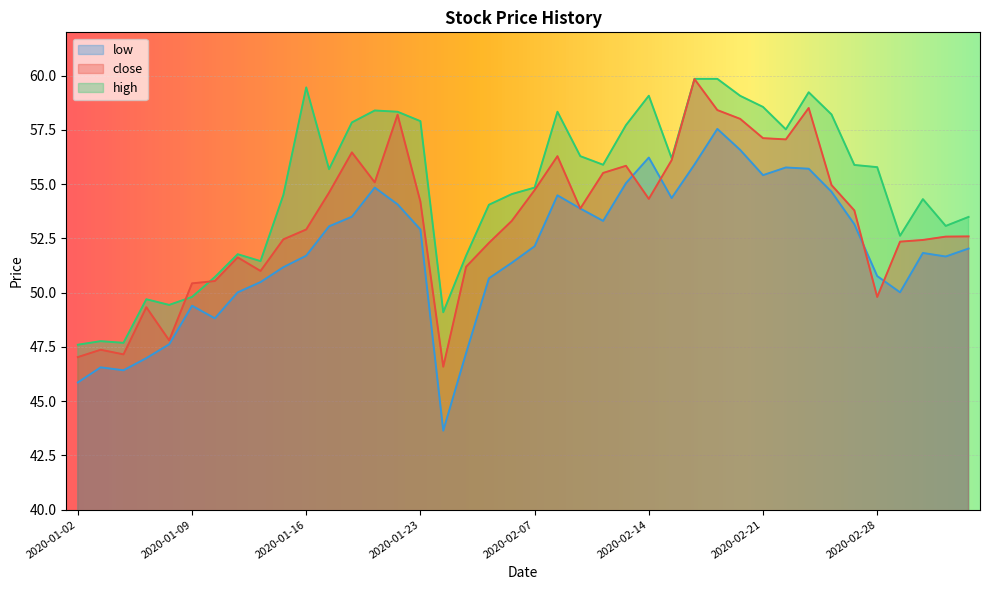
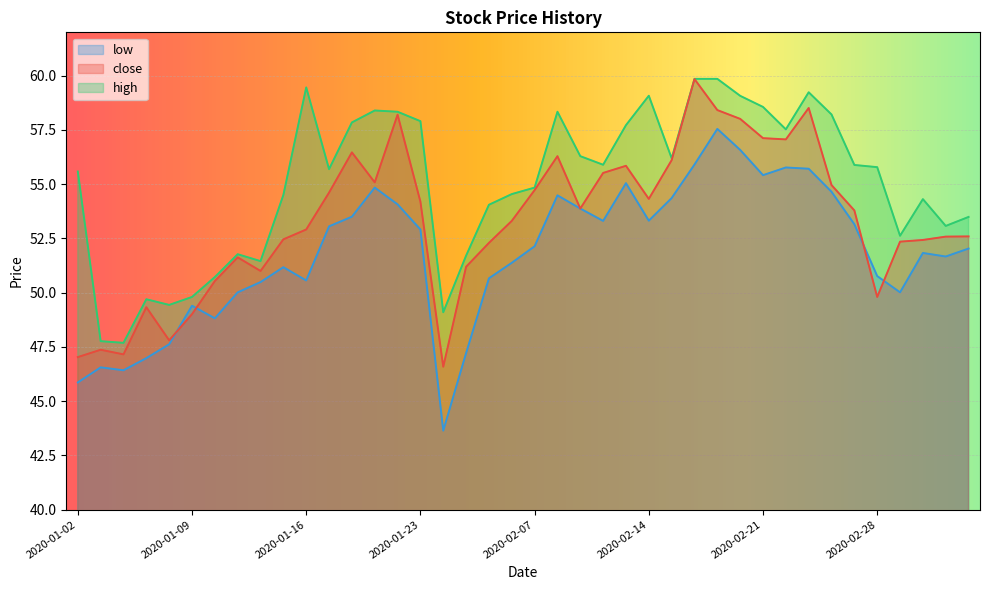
high, 2020-01-02: 47.6 -> 55.6
close, 2020-01-09: 50.4 -> 49.0
low, 2020-01-16: 51.7 -> 50.6
low, 2020-02-14: 56.2 -> 53.3
